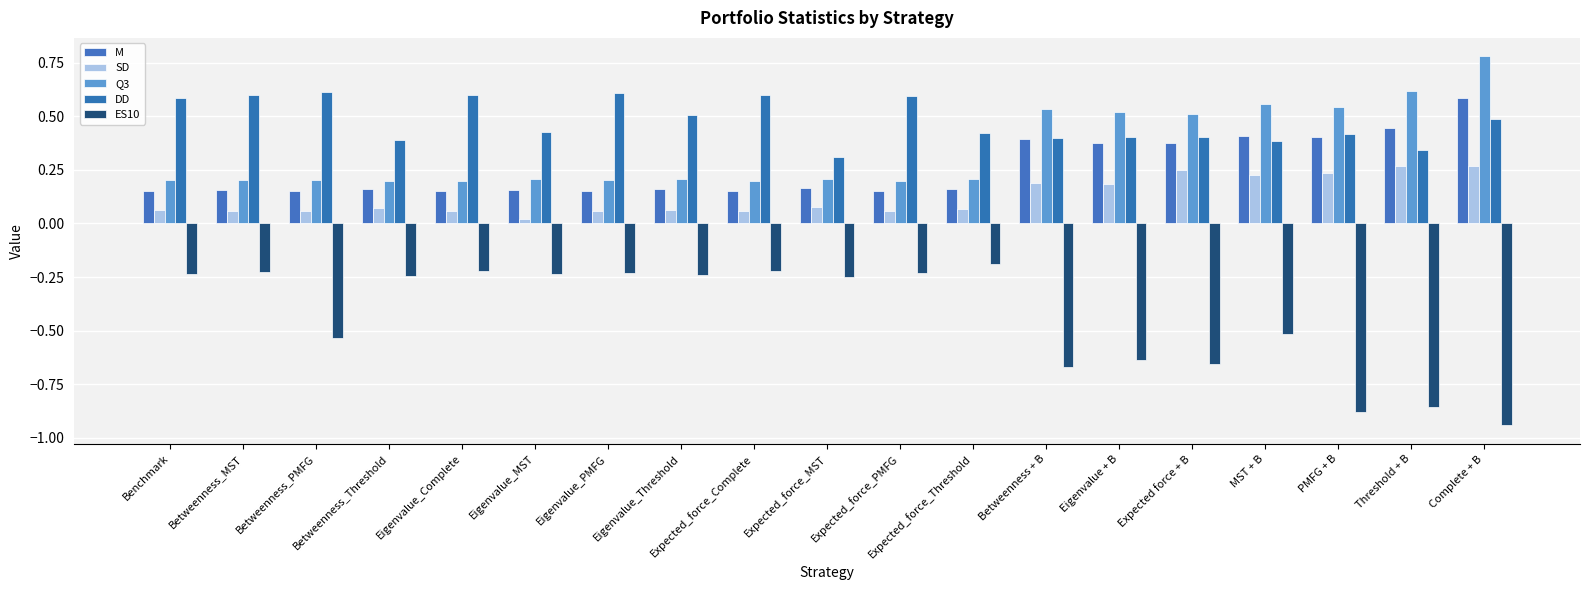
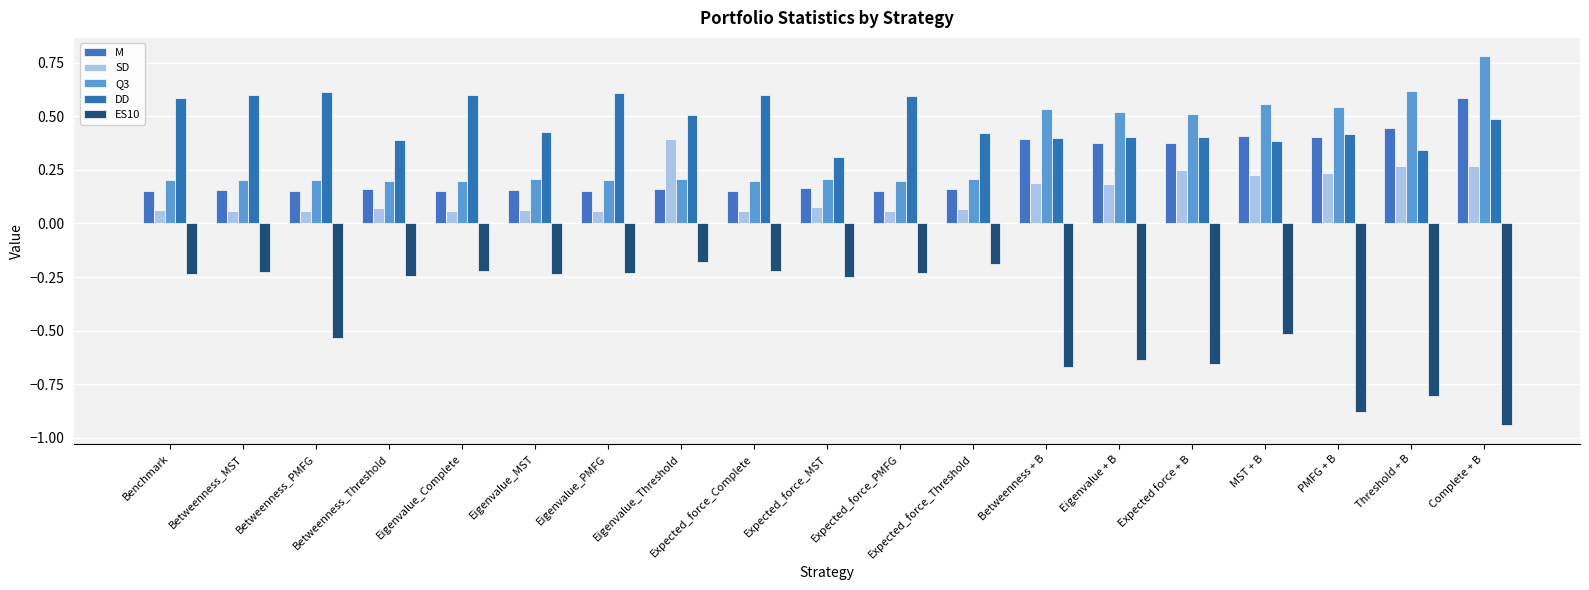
SD, Eigenvalue_MST: 0.02 -> 0.06
SD, Eigenvalue_Threshold: 0.06 -> 0.40
ES10, Eigenvalue_Threshold: -0.24 -> -0.18
ES10, Threshold + B: -0.85 -> -0.81
